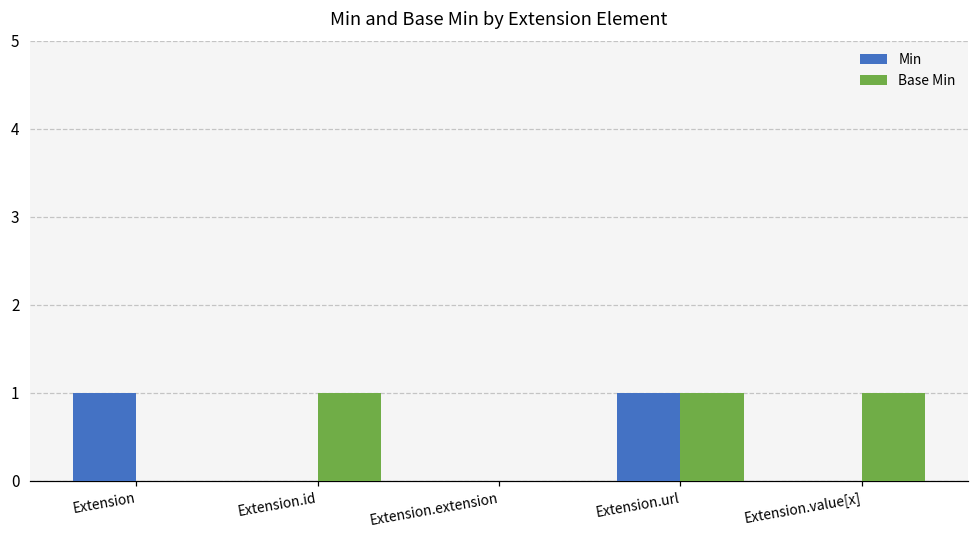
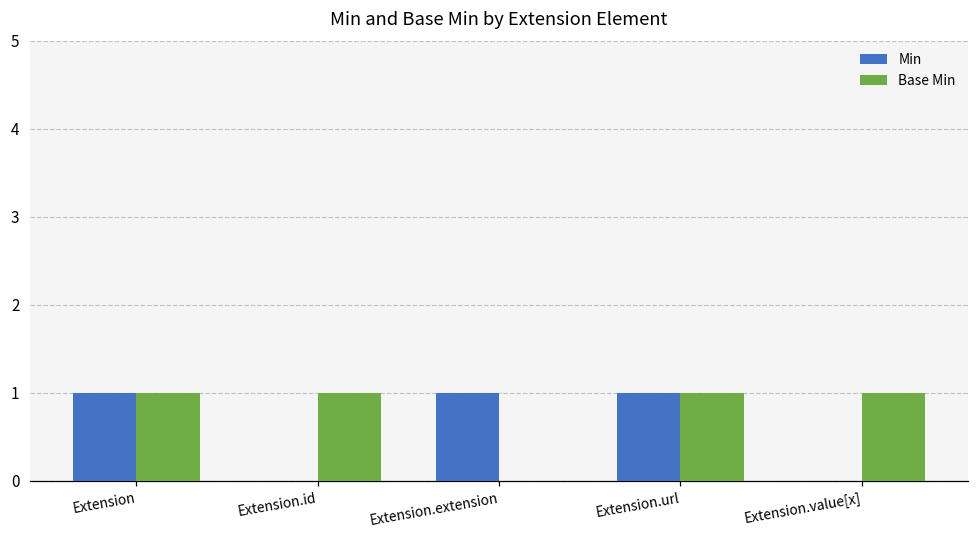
Base Min, Extension: 0 -> 1
Min, Extension.extension: 0 -> 1
